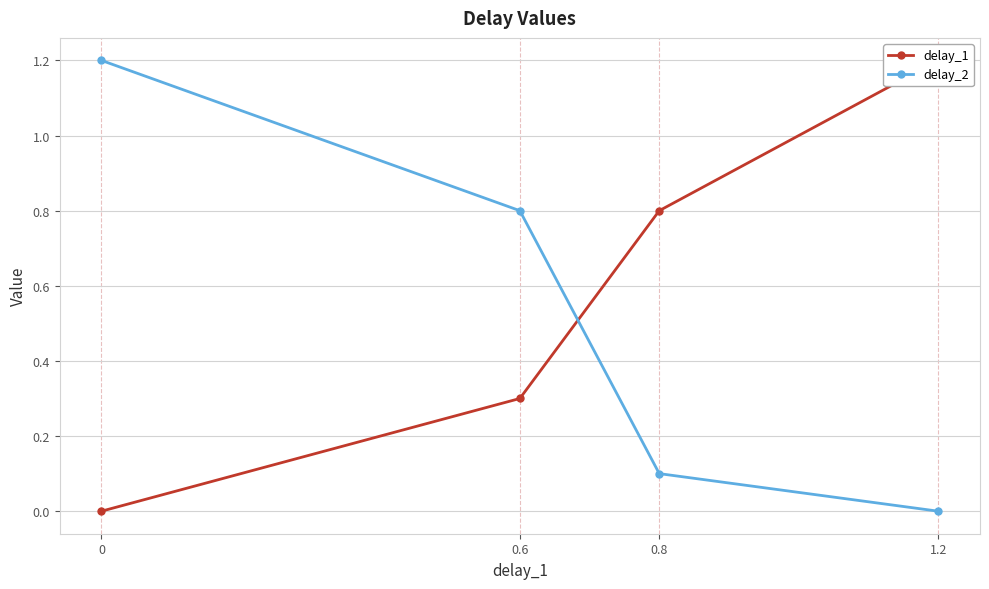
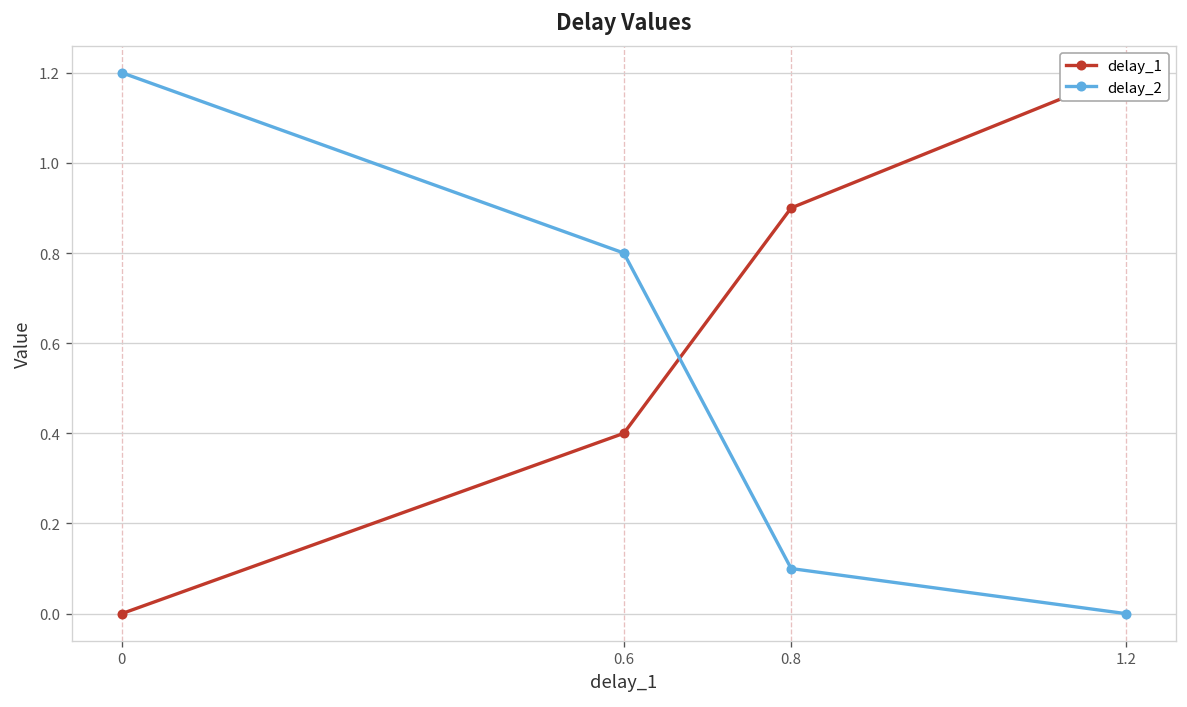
delay_1, 0.6: 0.3 -> 0.4
delay_1, 0.8: 0.8 -> 0.9
